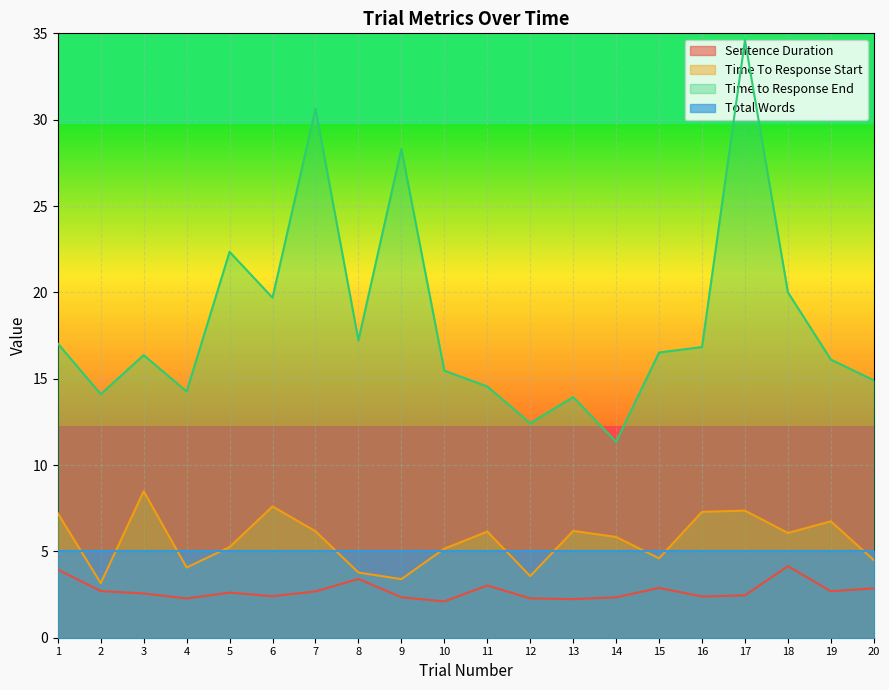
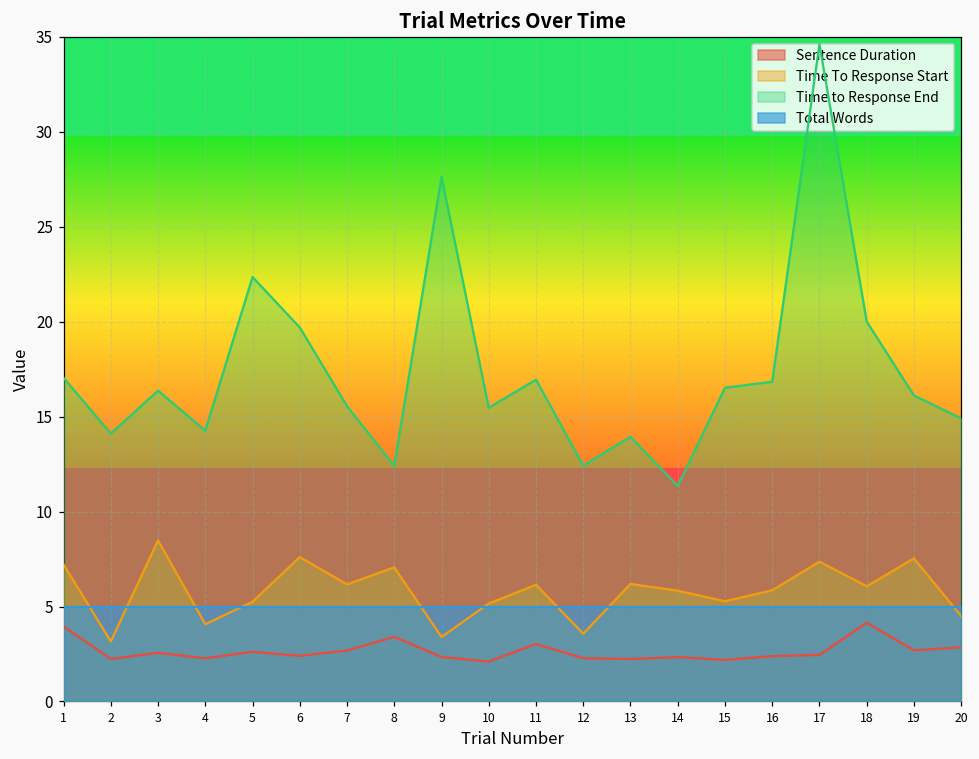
Sentence Duration, 2: 2.7 -> 2.2
Time to Response End, 7: 30.6 -> 15.5
Time To Response Start, 8: 3.8 -> 7.1
Time to Response End, 8: 17.2 -> 12.4
Time to Response End, 9: 28.3 -> 27.6
Time to Response End, 11: 14.5 -> 16.9
Sentence Duration, 15: 2.9 -> 2.2
Time To Response Start, 15: 4.6 -> 5.3
Time To Response Start, 16: 7.3 -> 5.9
Time To Response Start, 19: 6.7 -> 7.5
